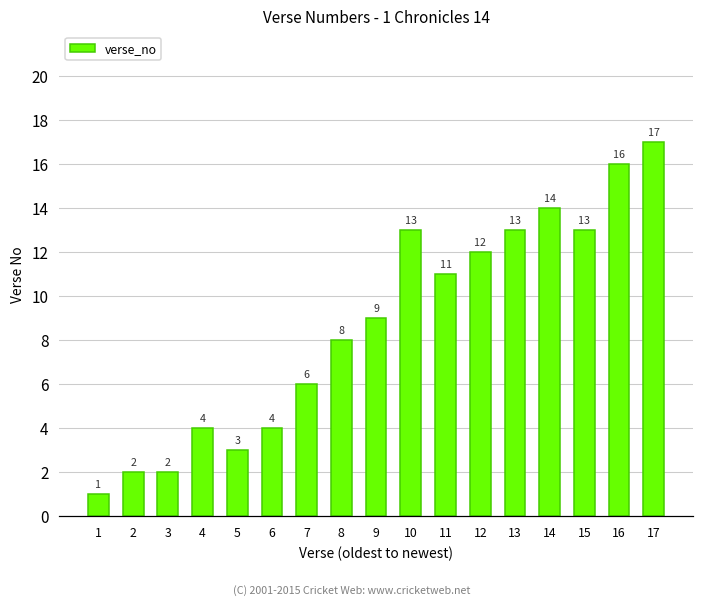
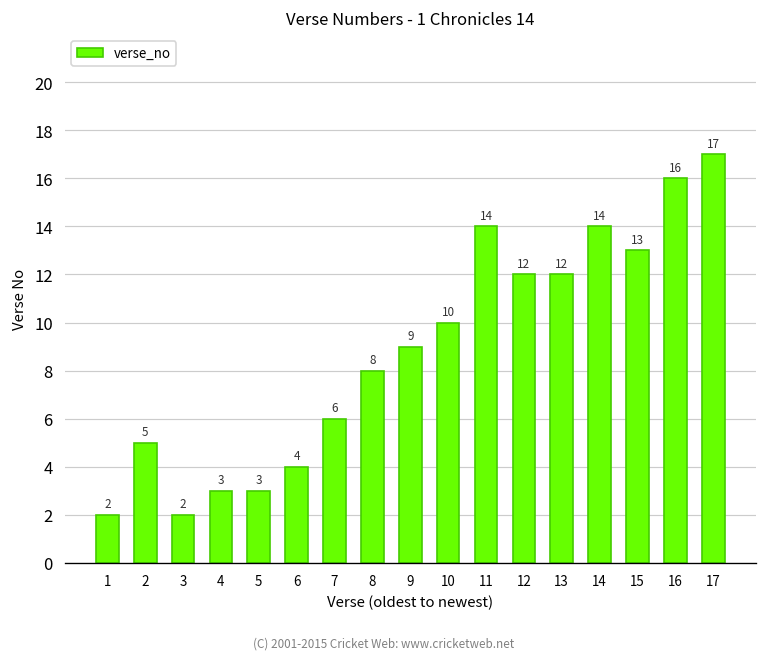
1: 1 -> 2
2: 2 -> 5
4: 4 -> 3
10: 13 -> 10
11: 11 -> 14
13: 13 -> 12
